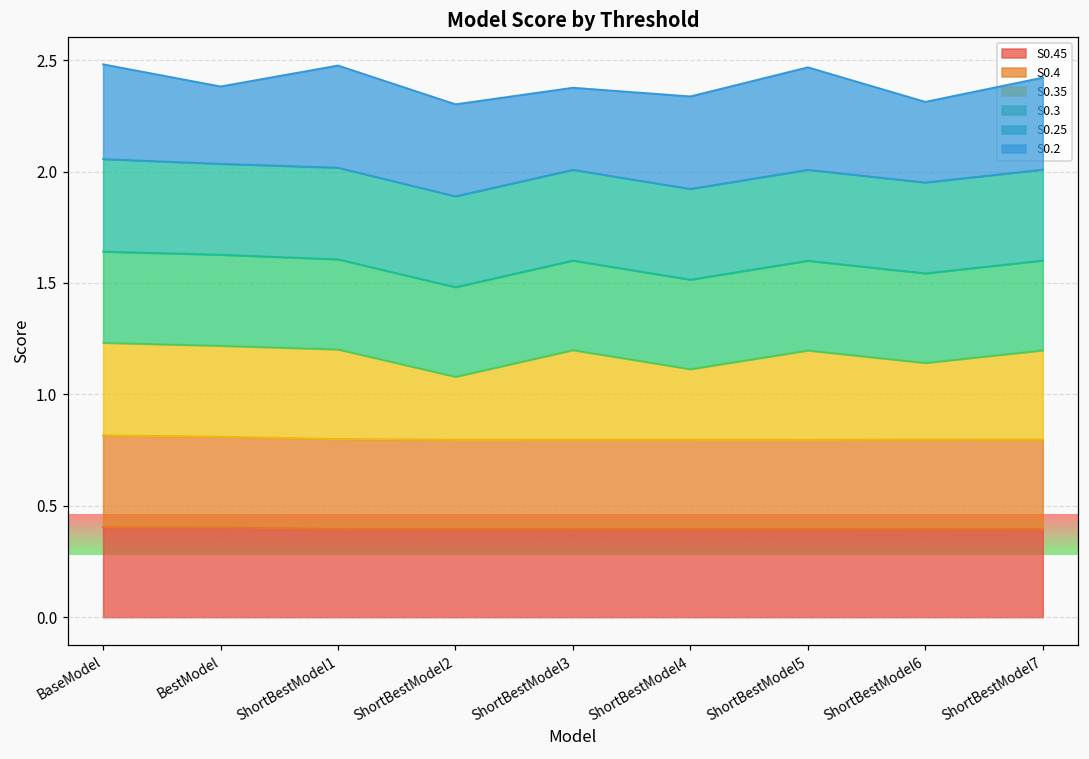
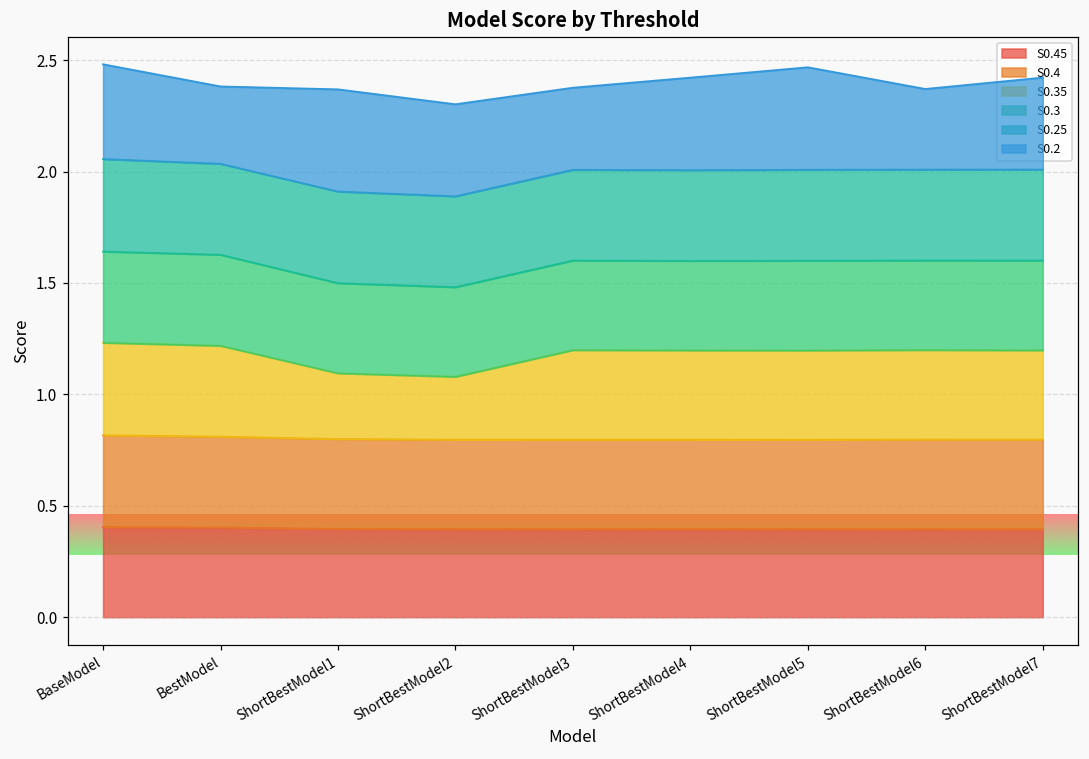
S0.35, ShortBestModel1: 0.40 -> 0.30
S0.35, ShortBestModel4: 0.32 -> 0.40
S0.35, ShortBestModel6: 0.34 -> 0.40
